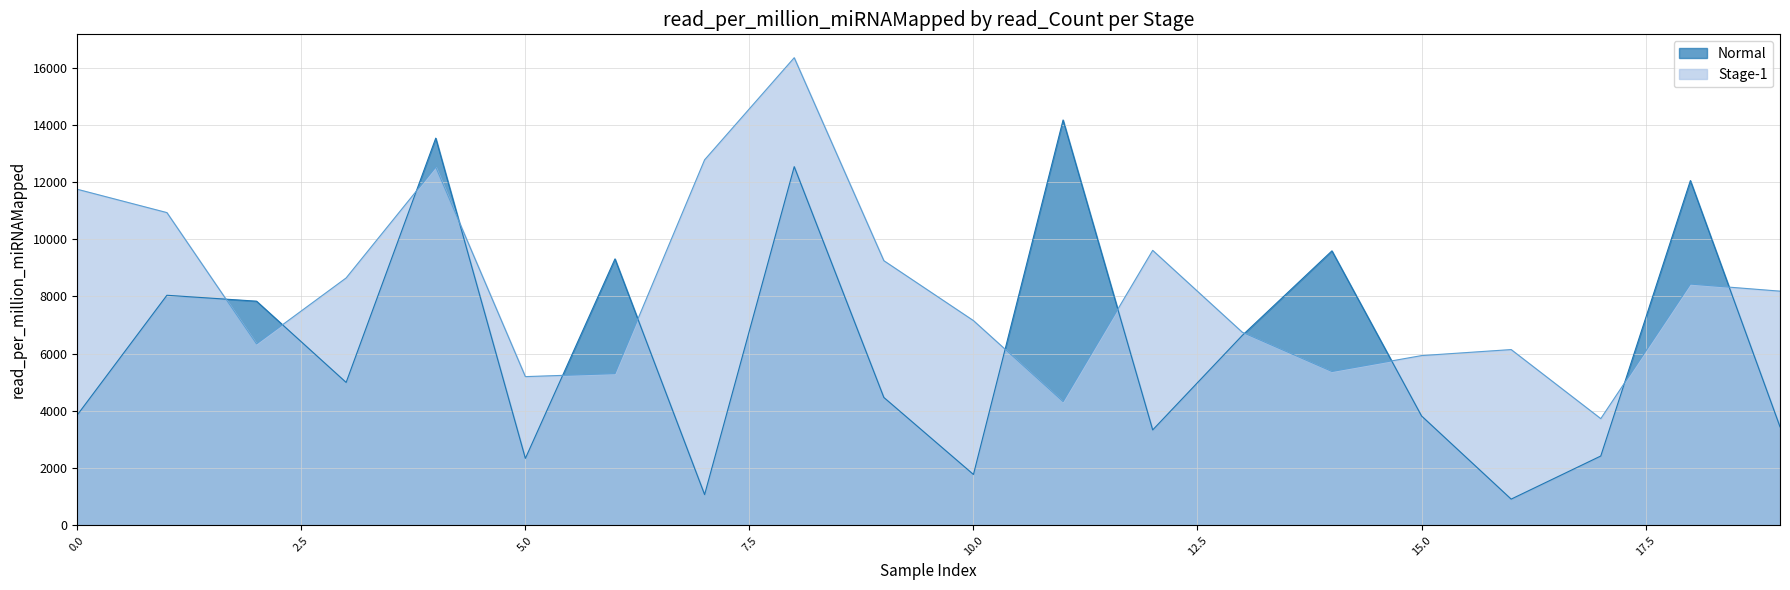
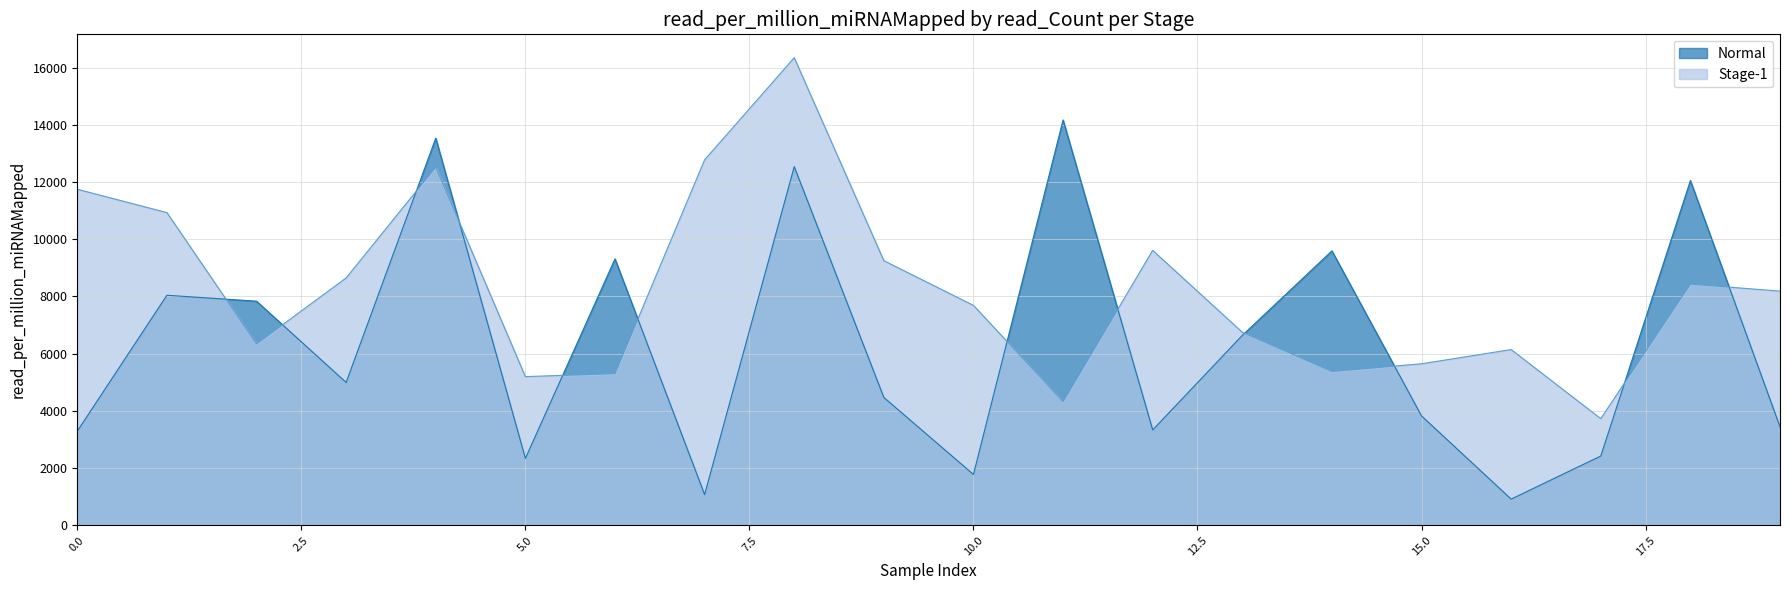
Normal, 0.0: 3900 -> 3300
Stage-1, 10.0: 7200 -> 7700
Stage-1, 15.0: 5900 -> 5600
